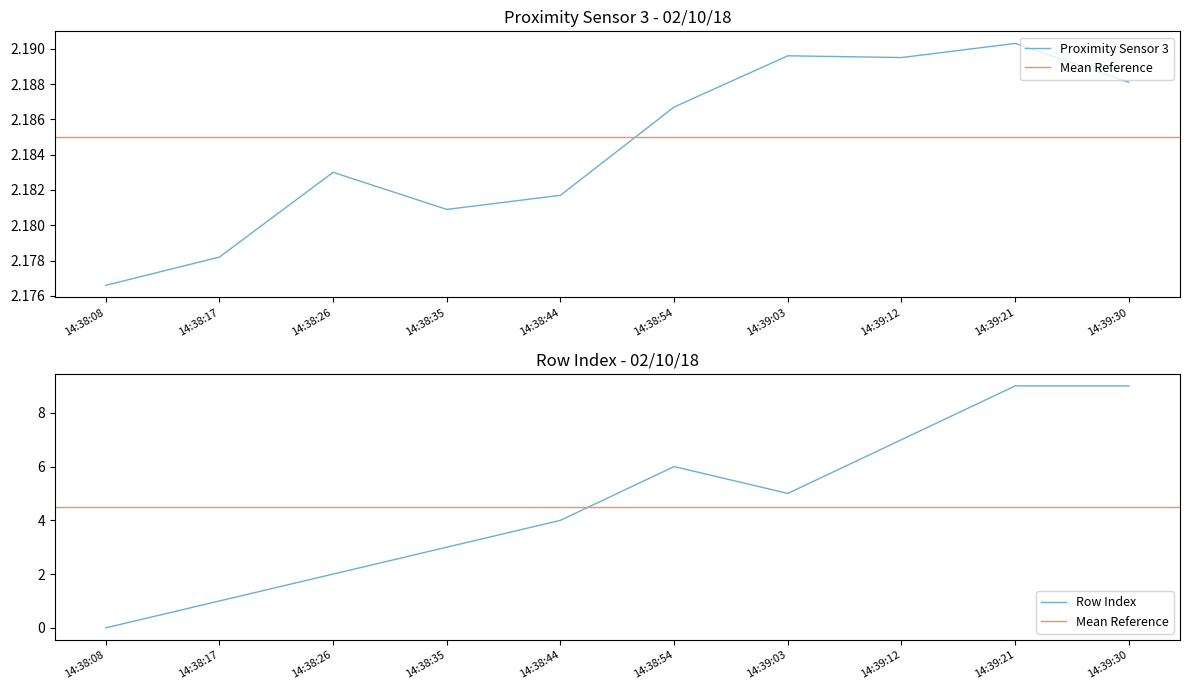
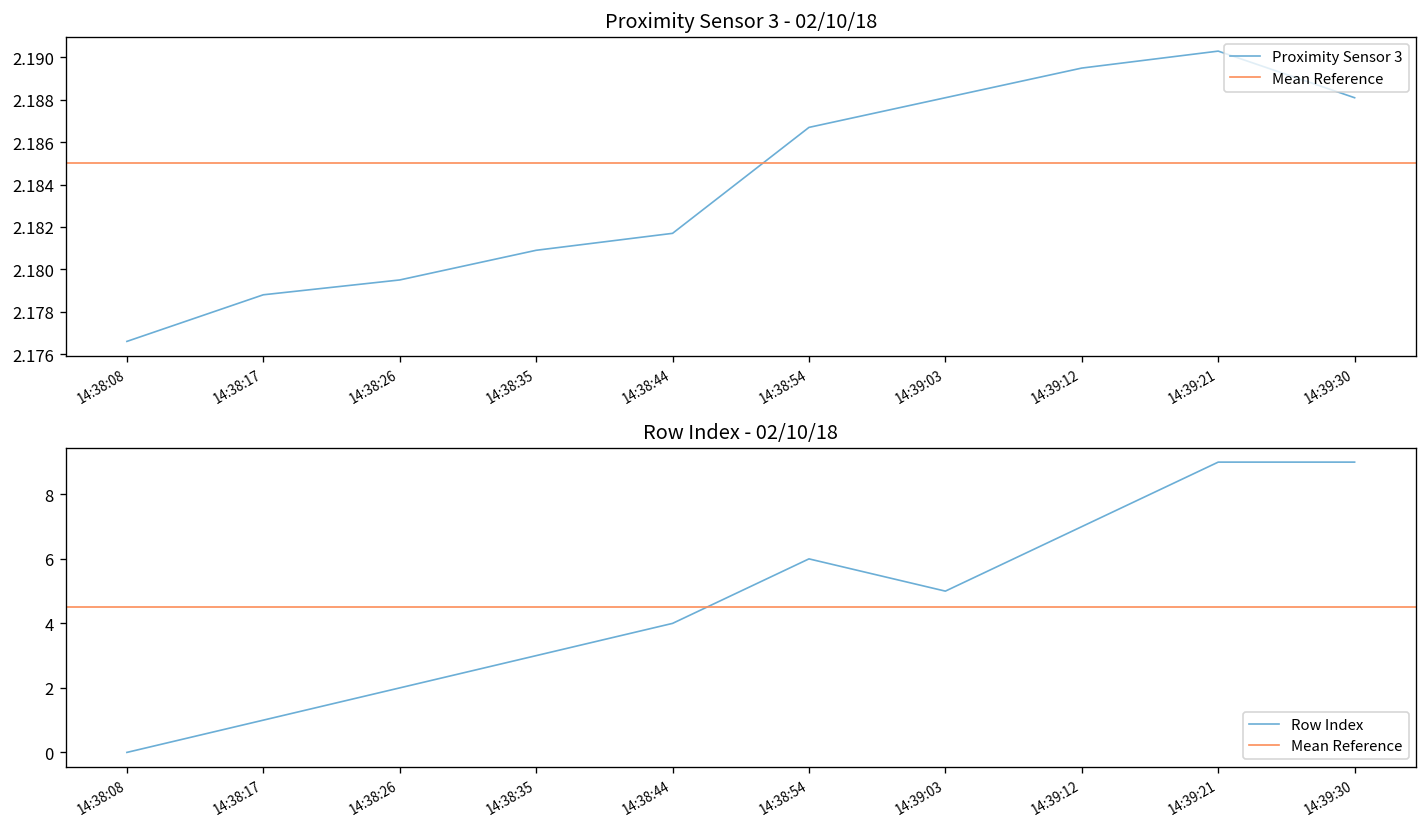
Proximity Sensor 3 - 02/10/18, 14:38:17: 2.1782 -> 2.1788
Proximity Sensor 3 - 02/10/18, 14:38:26: 2.1830 -> 2.1795
Proximity Sensor 3 - 02/10/18, 14:39:03: 2.1896 -> 2.1881
